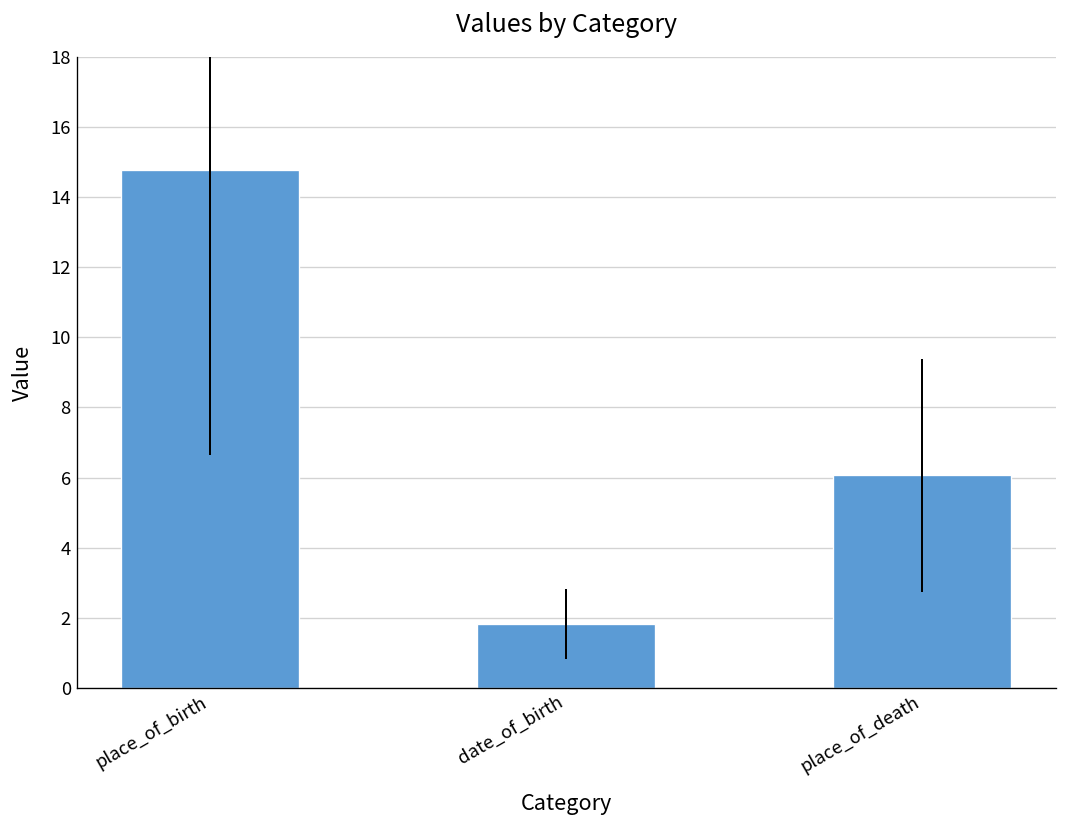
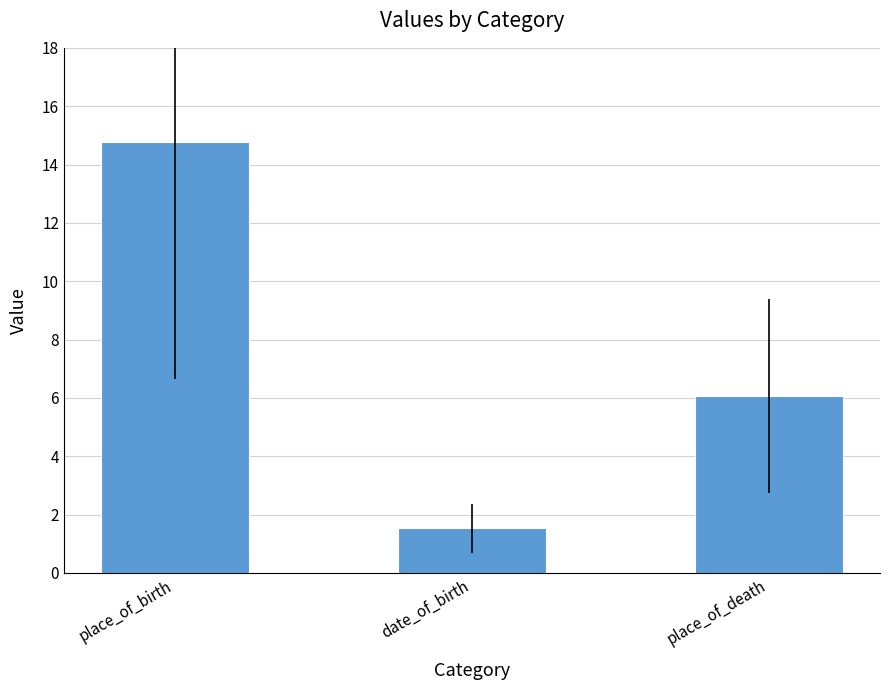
date_of_birth: 1.8 -> 1.5
